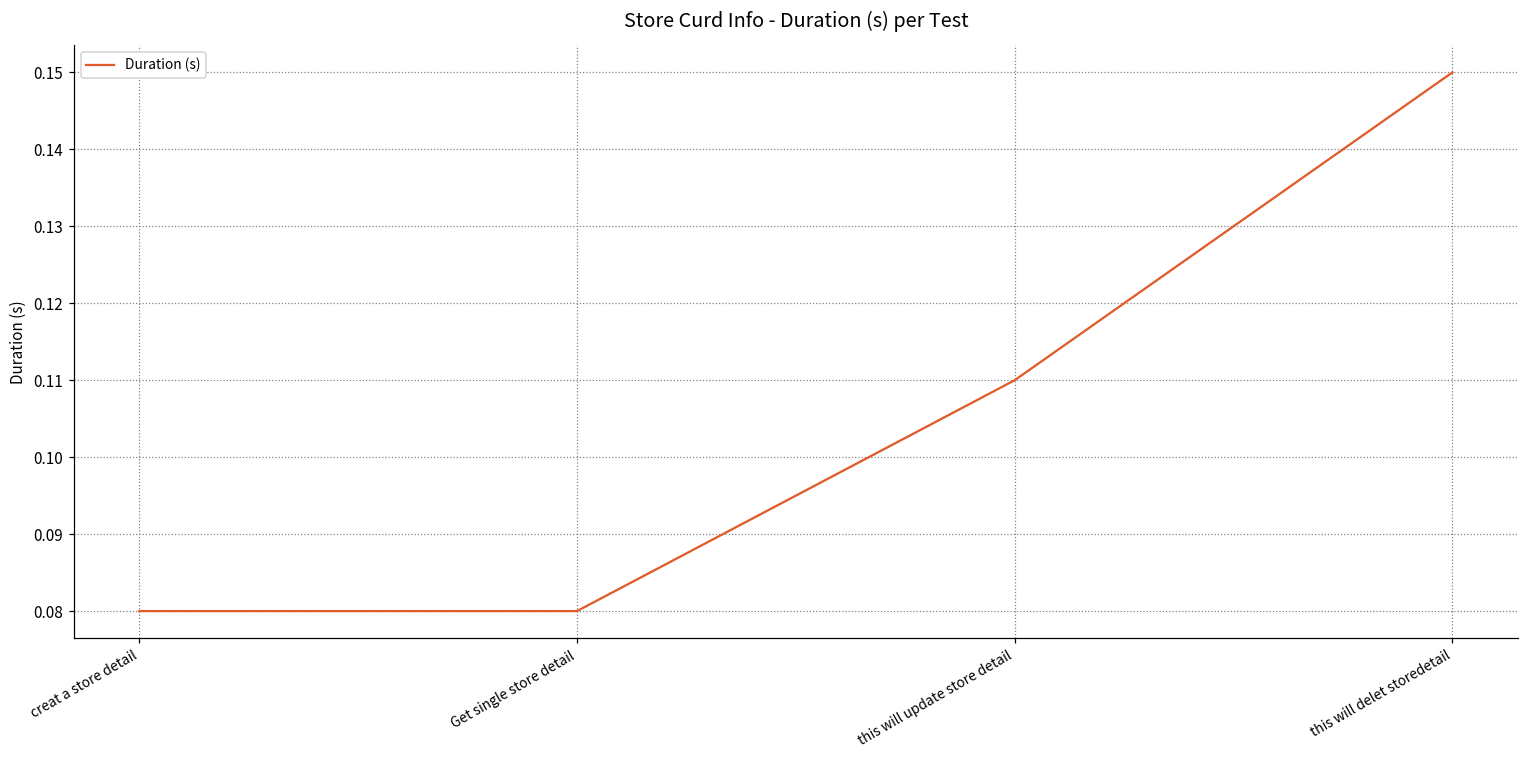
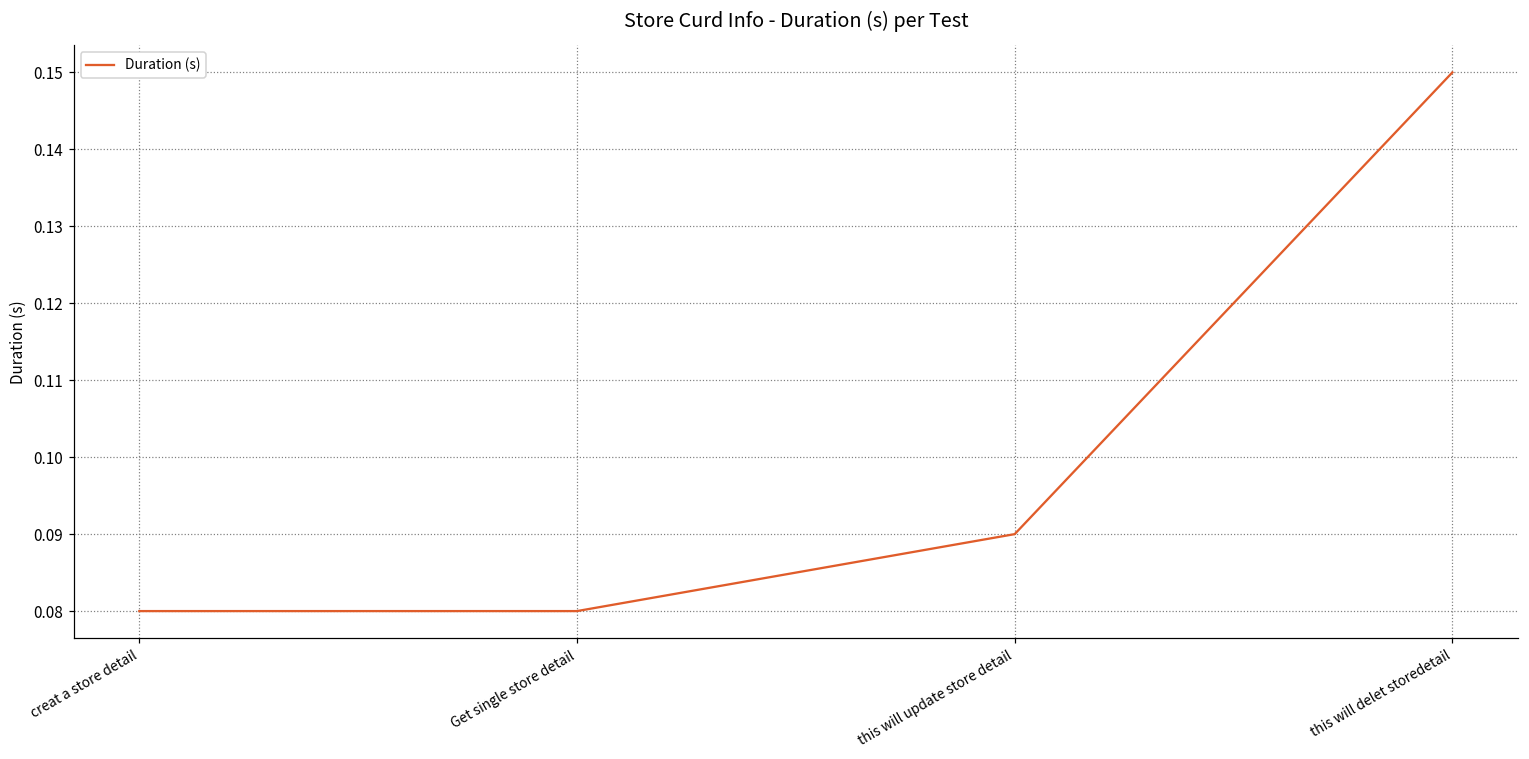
this will update store detail: 0.11 -> 0.09
